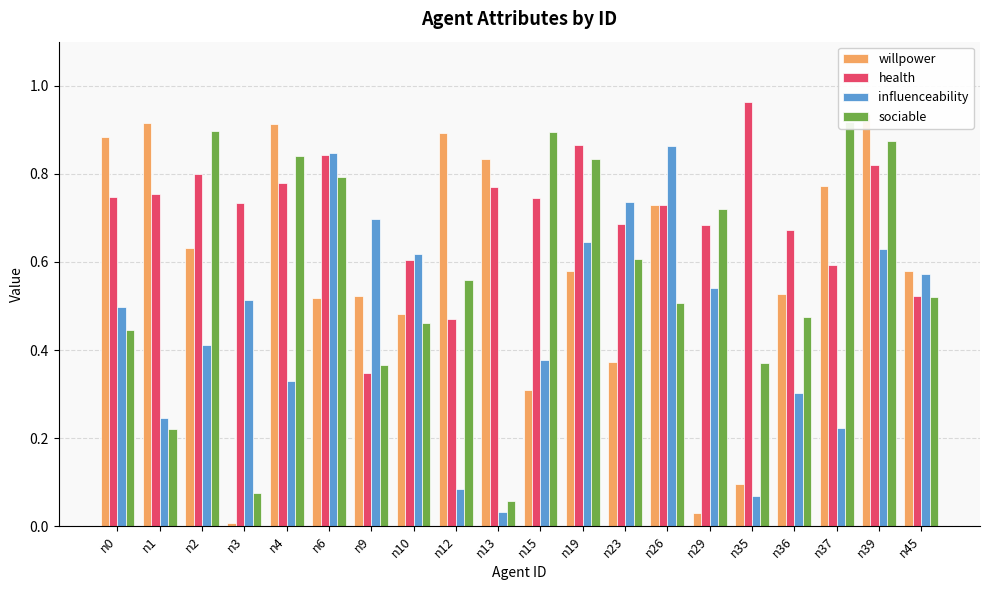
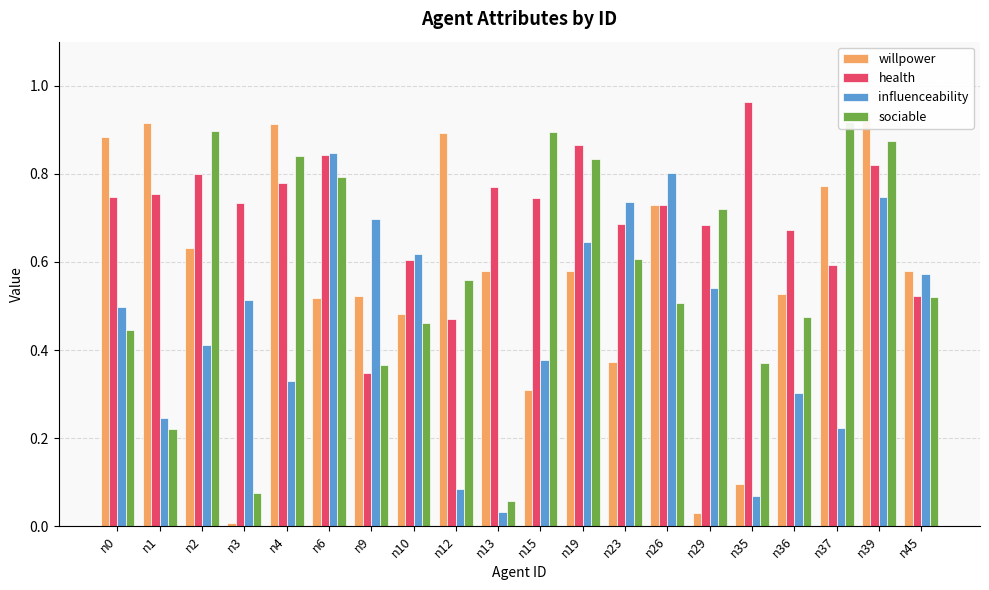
willpower, n13: 0.83 -> 0.58
influenceability, n26: 0.86 -> 0.80
influenceability, n39: 0.63 -> 0.75
